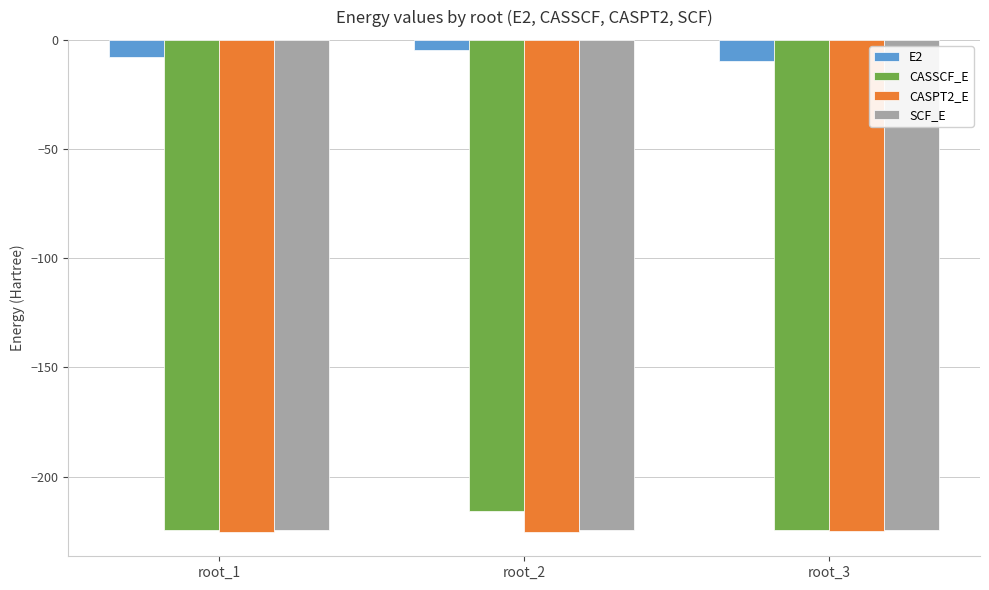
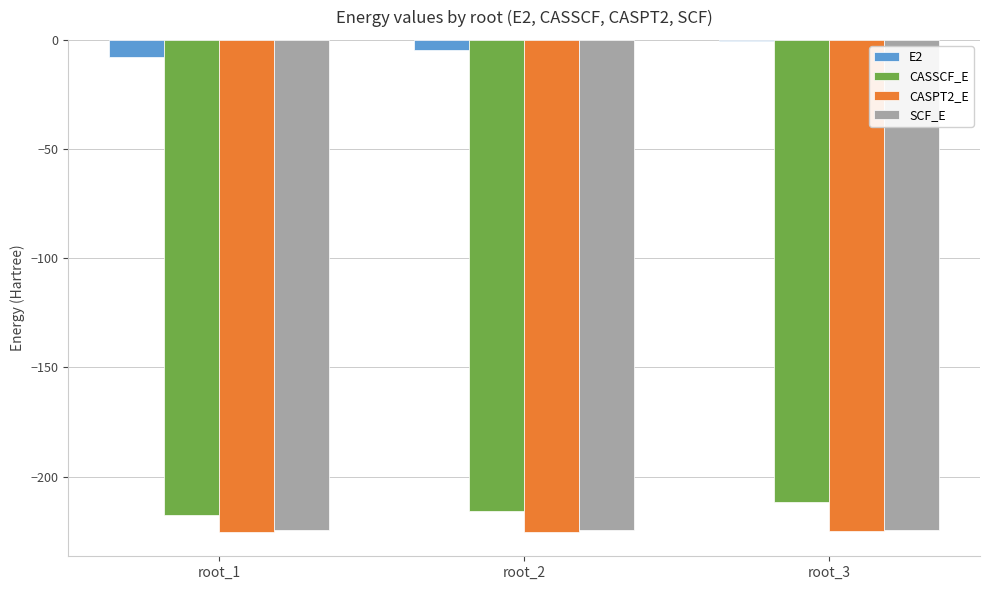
CASSCF_E, root_1: -225 -> -217
E2, root_3: -10 -> -1
CASSCF_E, root_3: -225 -> -212
